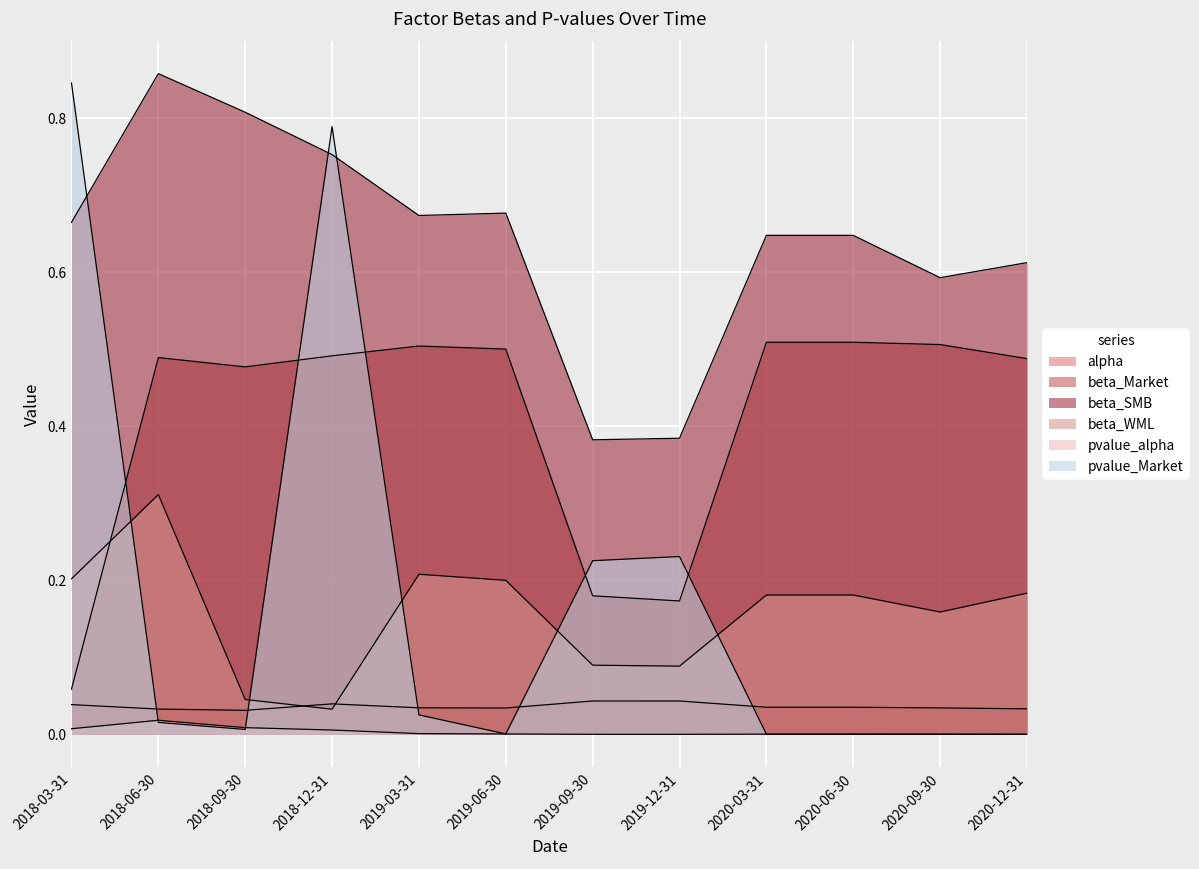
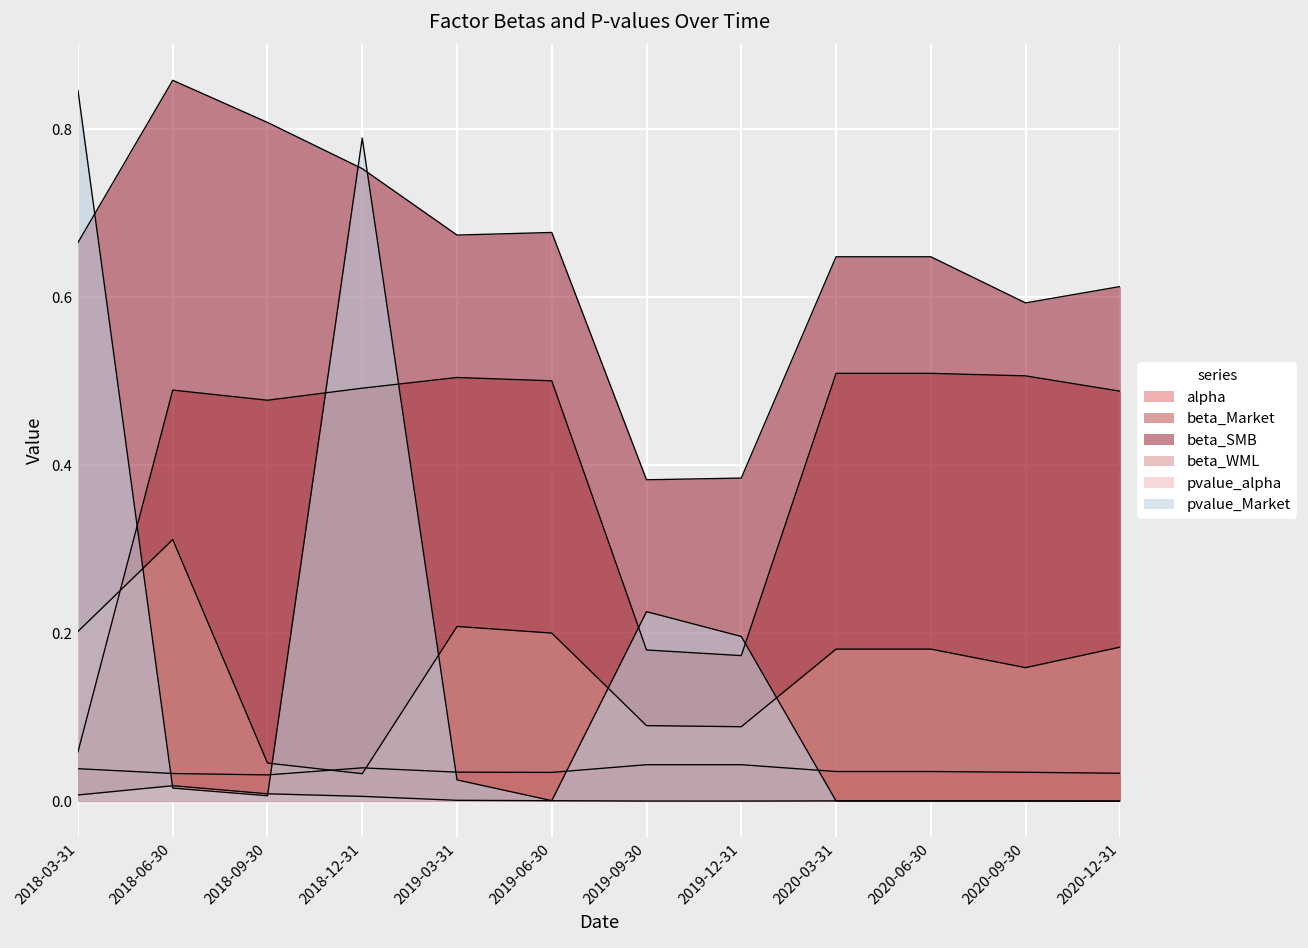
pvalue_Market, 2019-12-31: 0.23 -> 0.20
